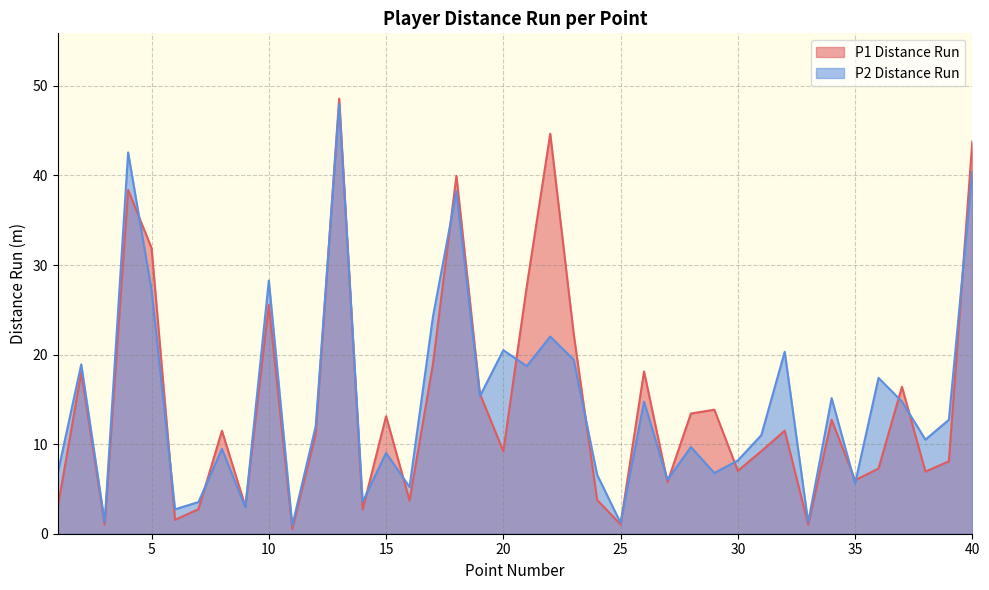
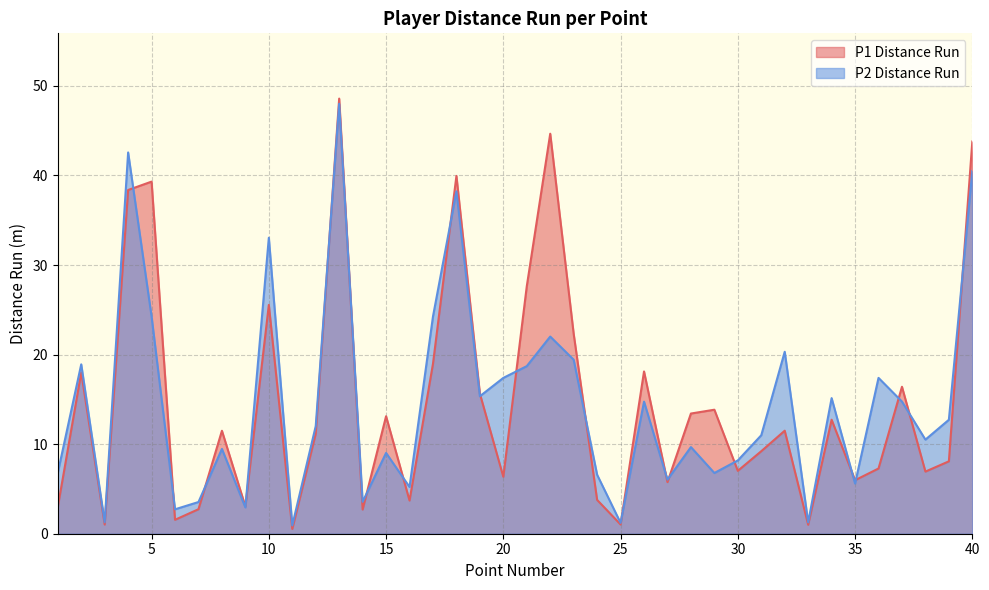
P1 Distance Run, 5: 32 -> 39
P2 Distance Run, 5: 27 -> 24
P2 Distance Run, 10: 28 -> 33
P1 Distance Run, 20: 9 -> 6
P2 Distance Run, 20: 20 -> 17
